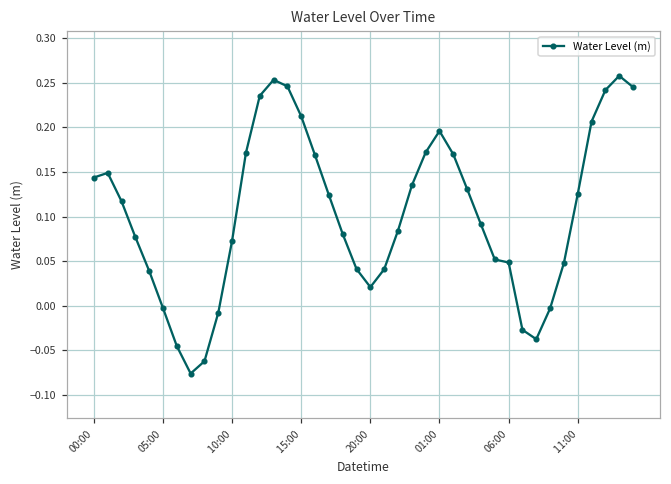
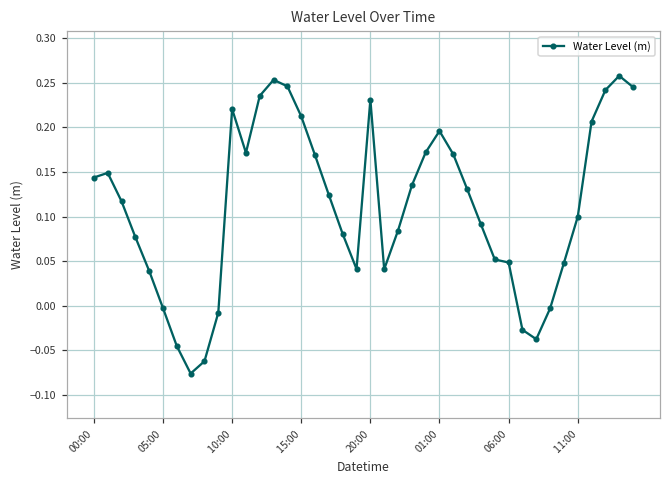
10:00: 0.07 -> 0.22
20:00: 0.02 -> 0.23
11:00: 0.13 -> 0.10
